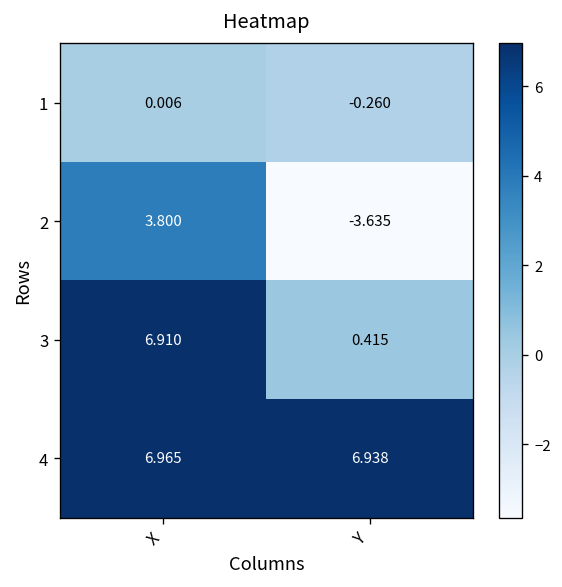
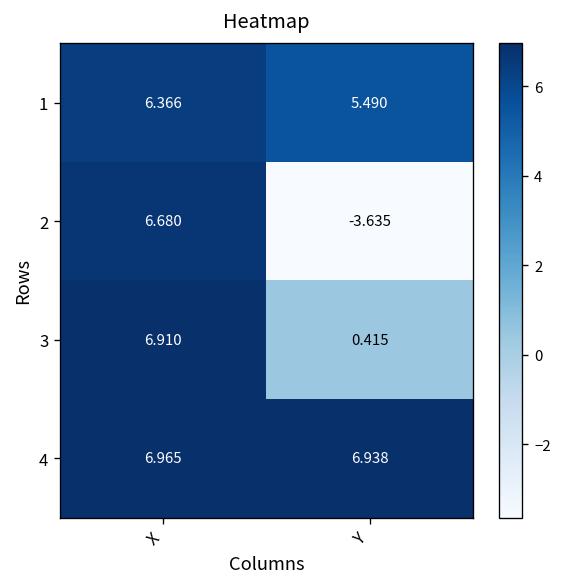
1, X: 0.006 -> 6.366
1, Y: -0.260 -> 5.490
2, X: 3.800 -> 6.680
